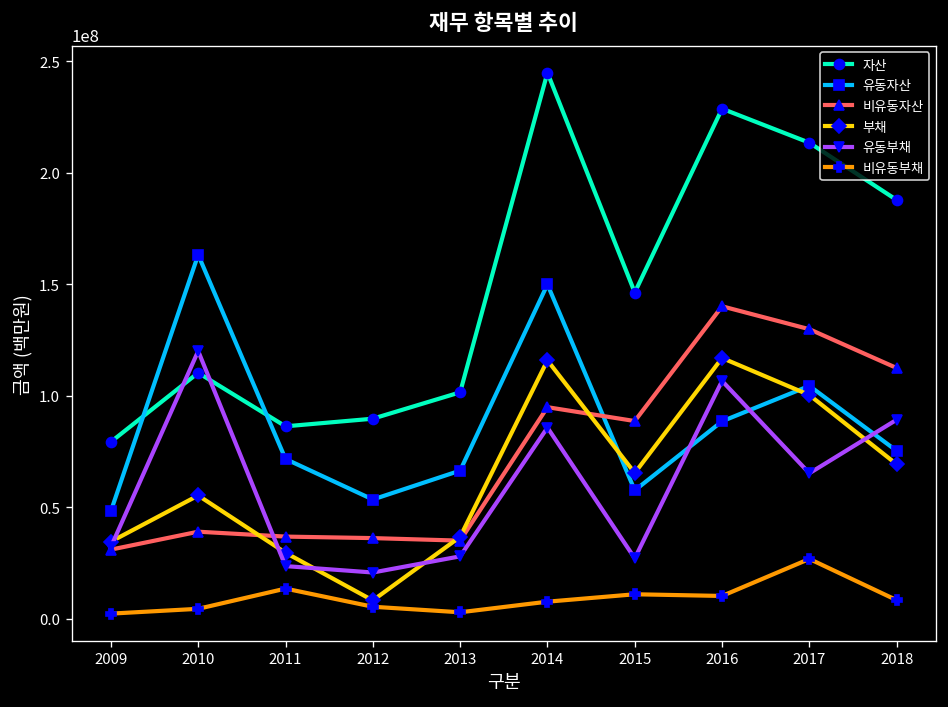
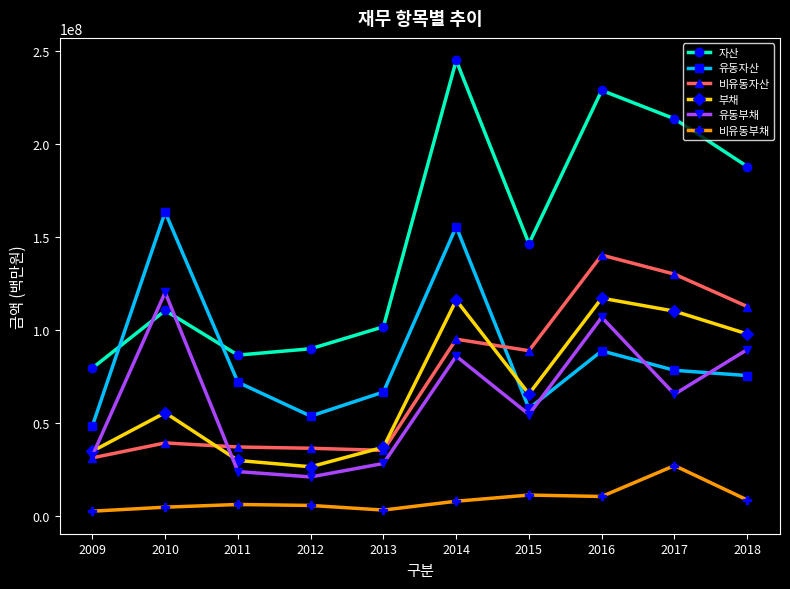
비유동부채, 2011: 14000000 -> 6000000
부채, 2012: 8000000 -> 26000000
유동자산, 2014: 150000000 -> 155000000
유동부채, 2015: 27000000 -> 54000000
유동자산, 2017: 104000000 -> 78000000
부채, 2017: 100000000 -> 110000000
부채, 2018: 69000000 -> 98000000
